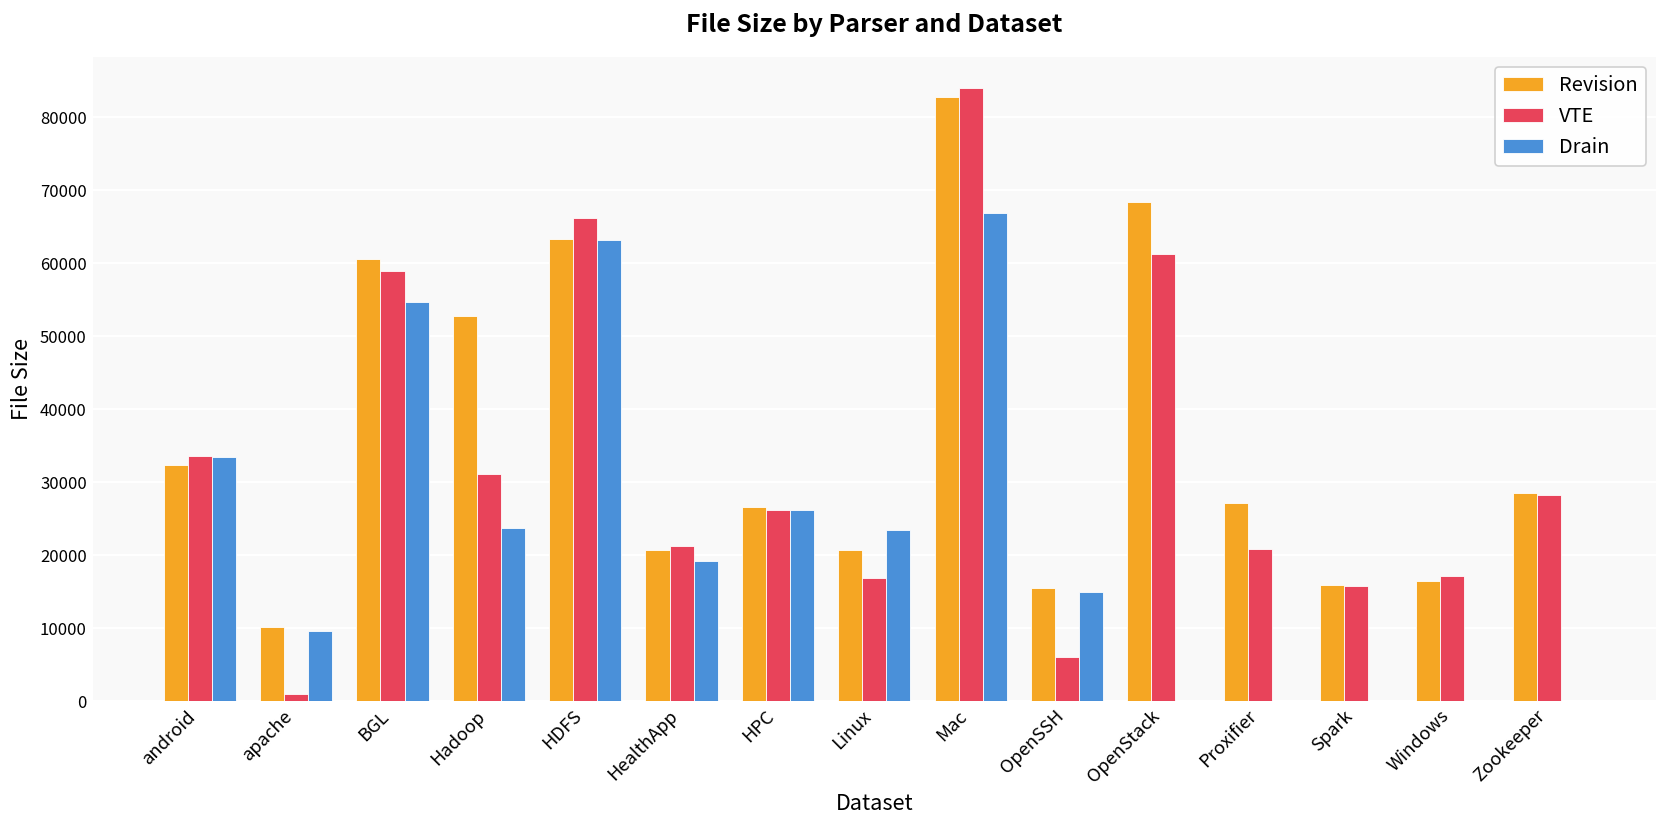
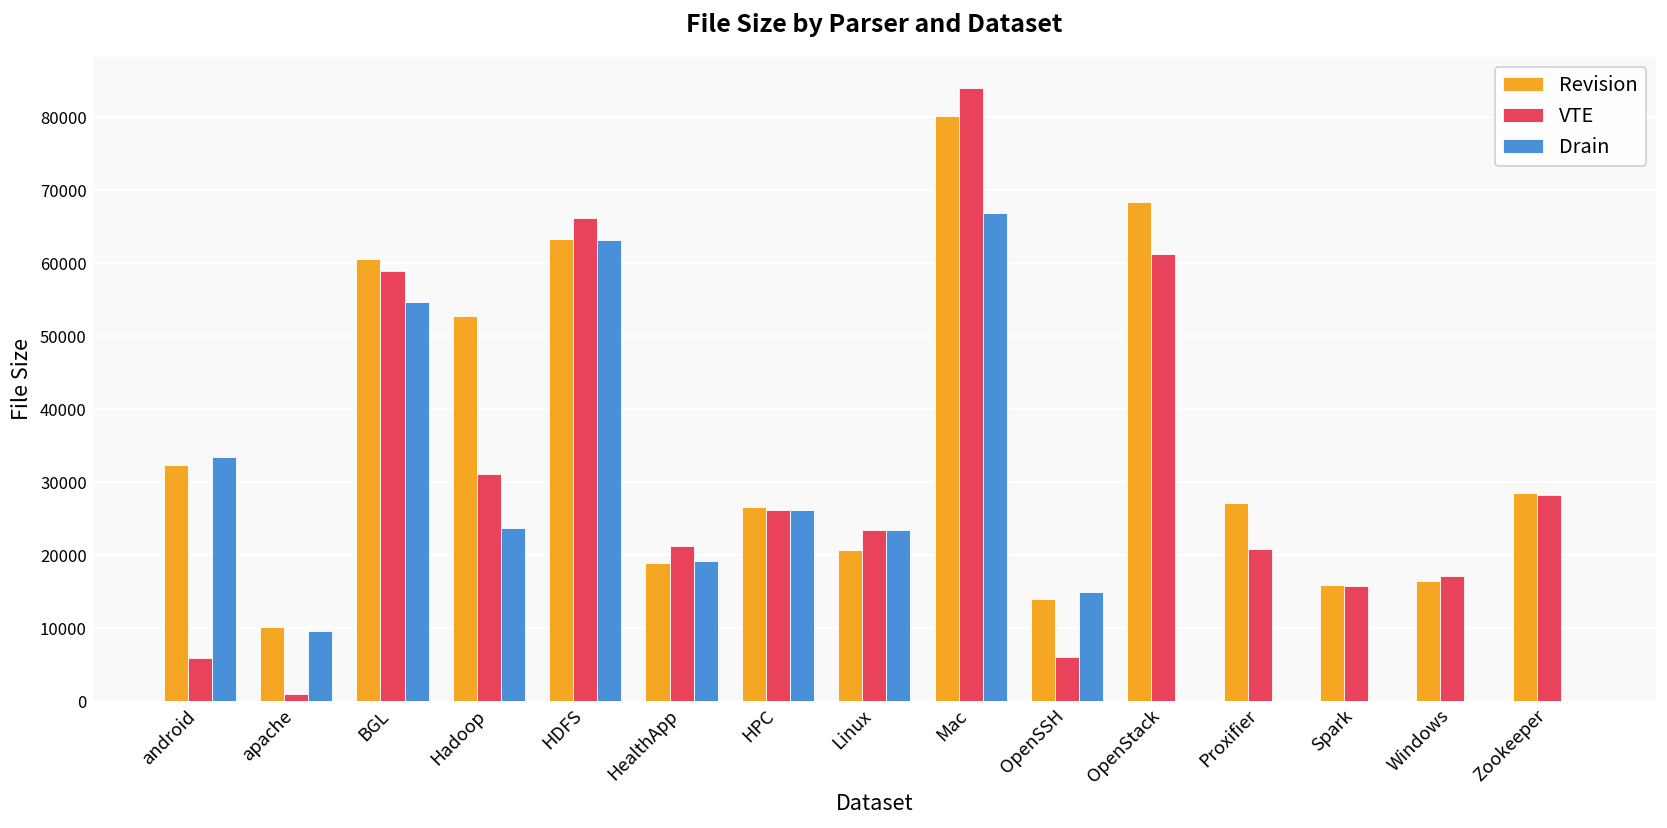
VTE, android: 34000 -> 6000
Revision, HealthApp: 21000 -> 19000
VTE, Linux: 17000 -> 23000
Revision, Mac: 83000 -> 80000
Revision, OpenSSH: 16000 -> 14000
